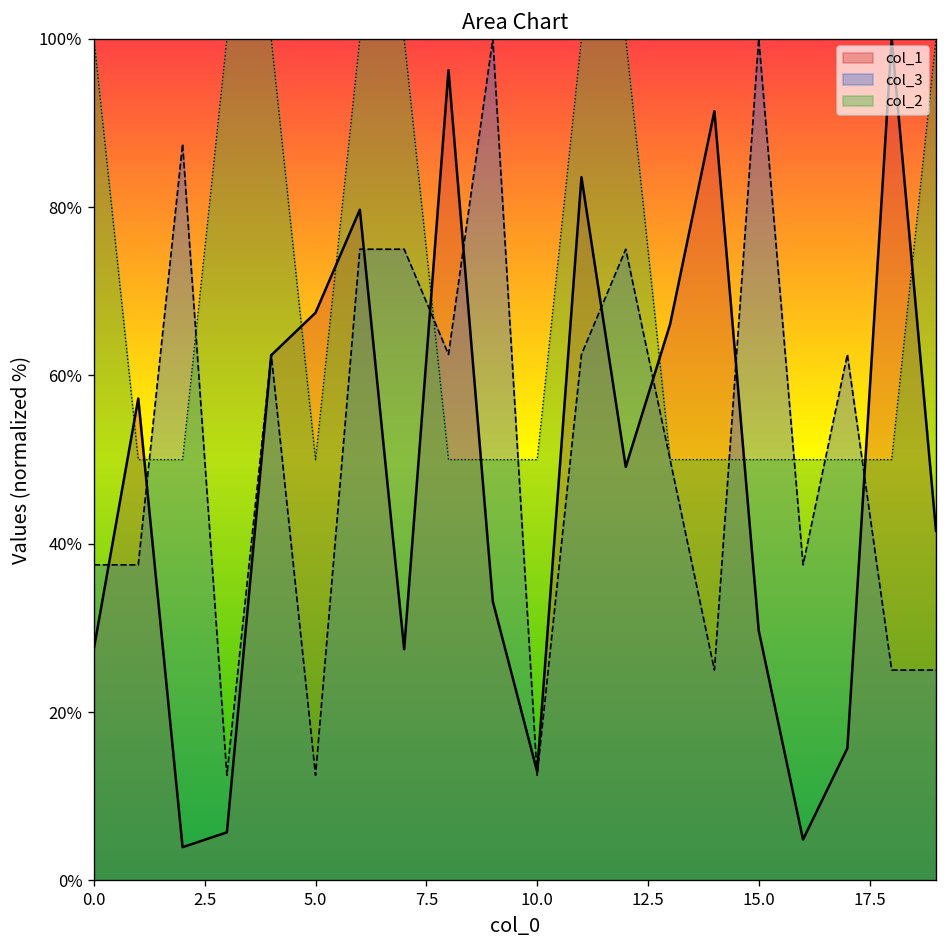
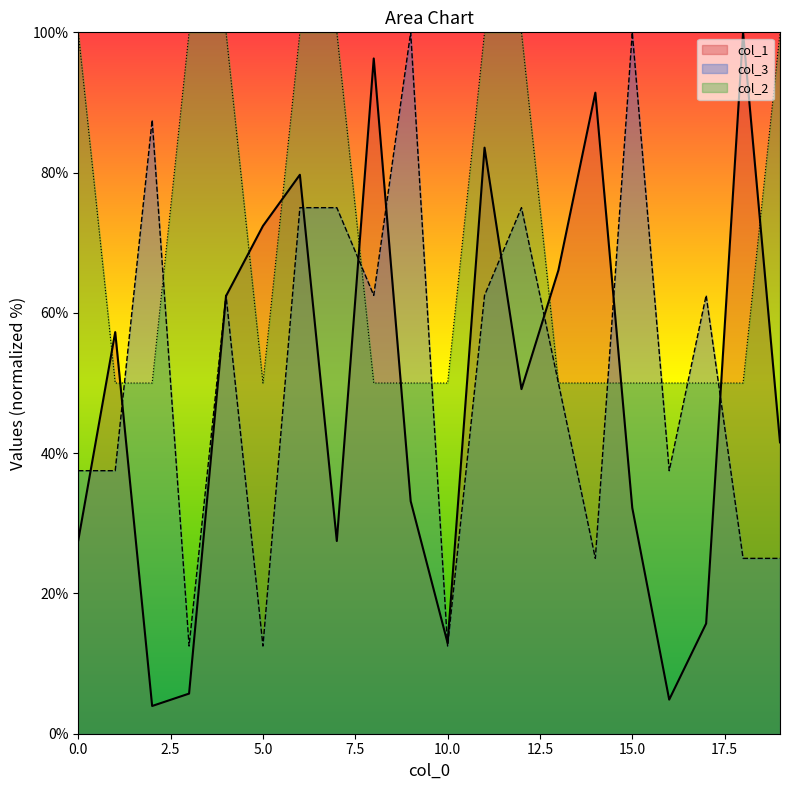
col_1, 5.0: 67% -> 72%
col_1, 15.0: 30% -> 32%
